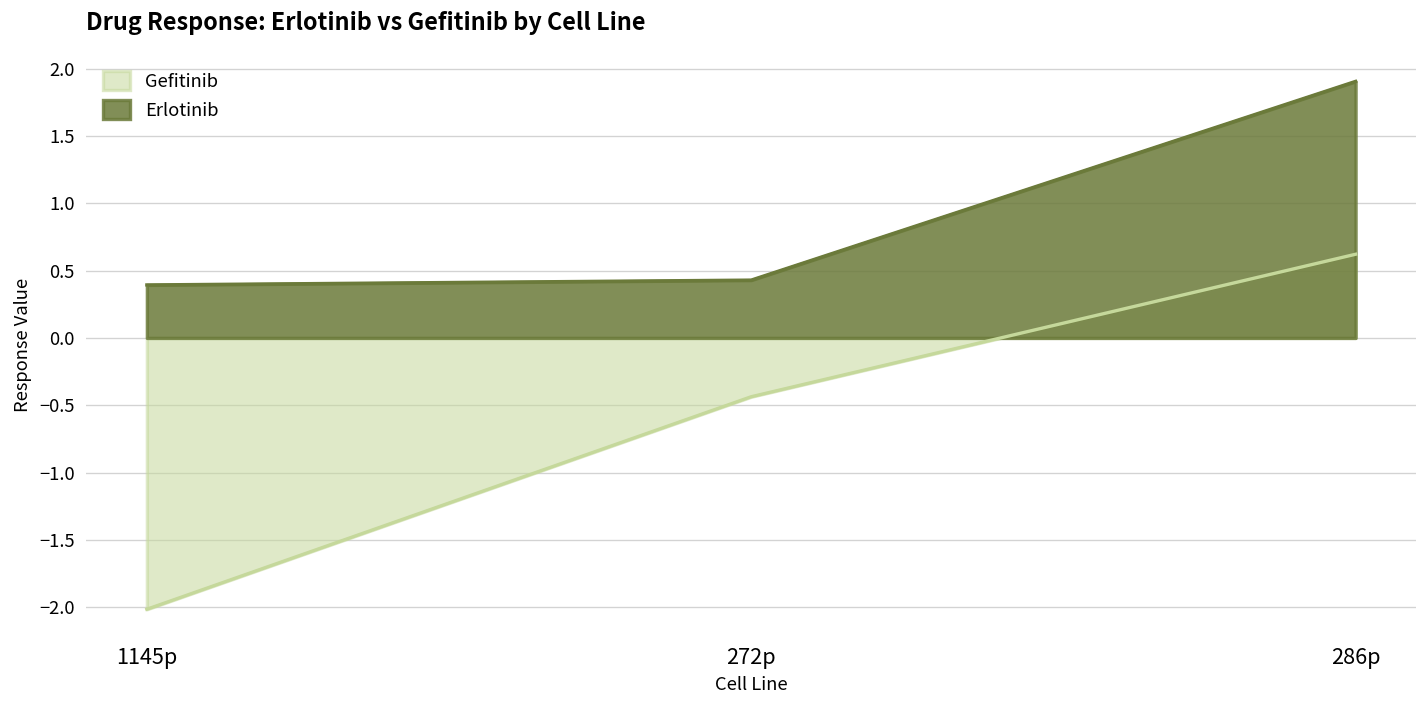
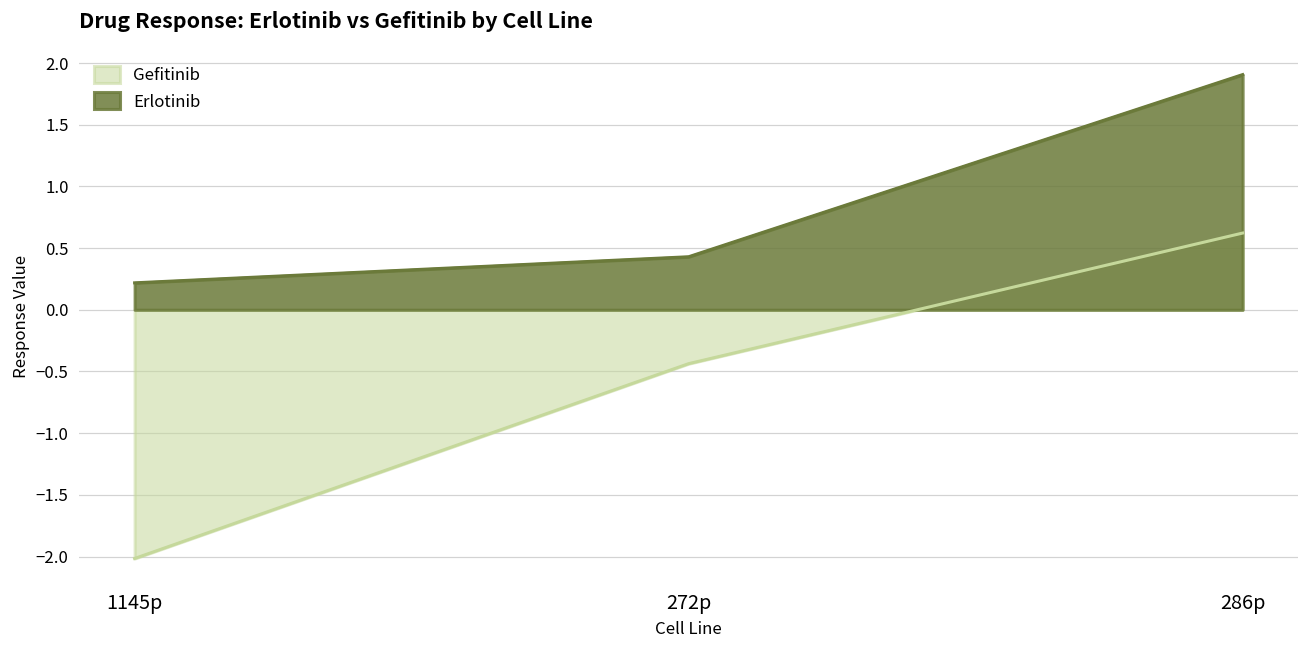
Erlotinib, 1145p: 0.39 -> 0.22
